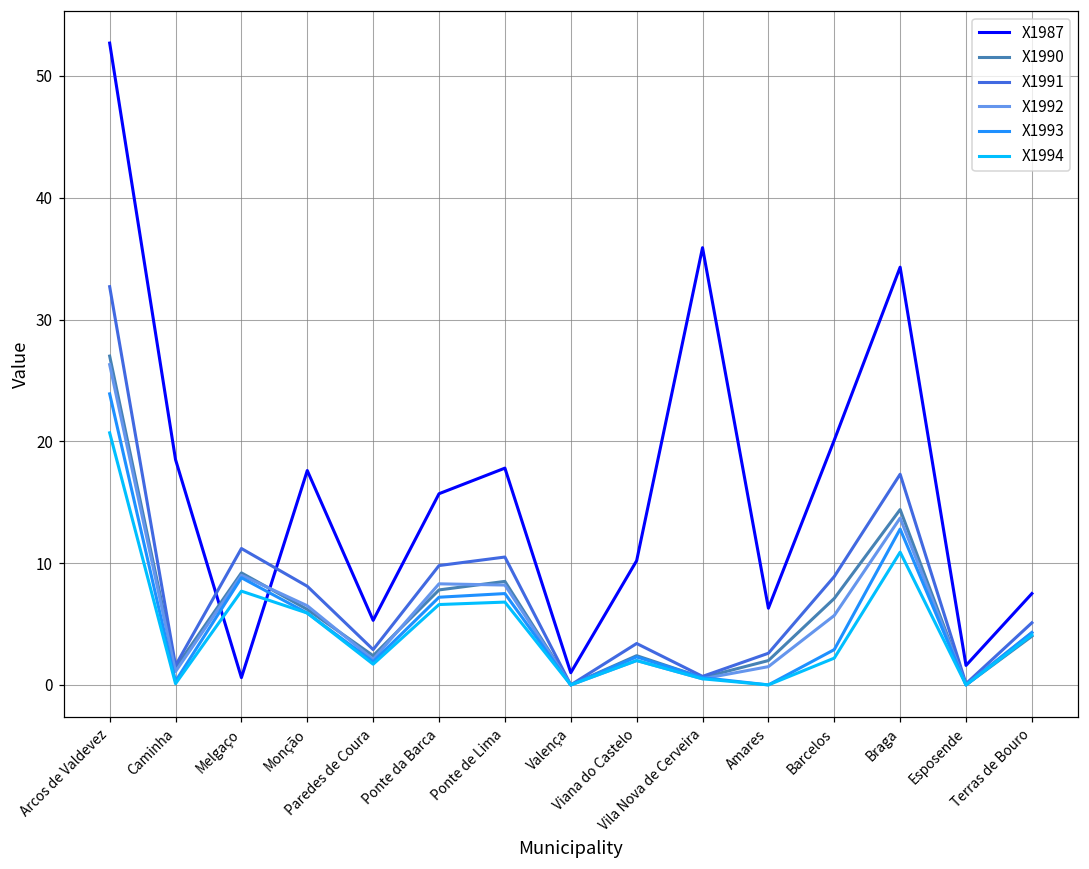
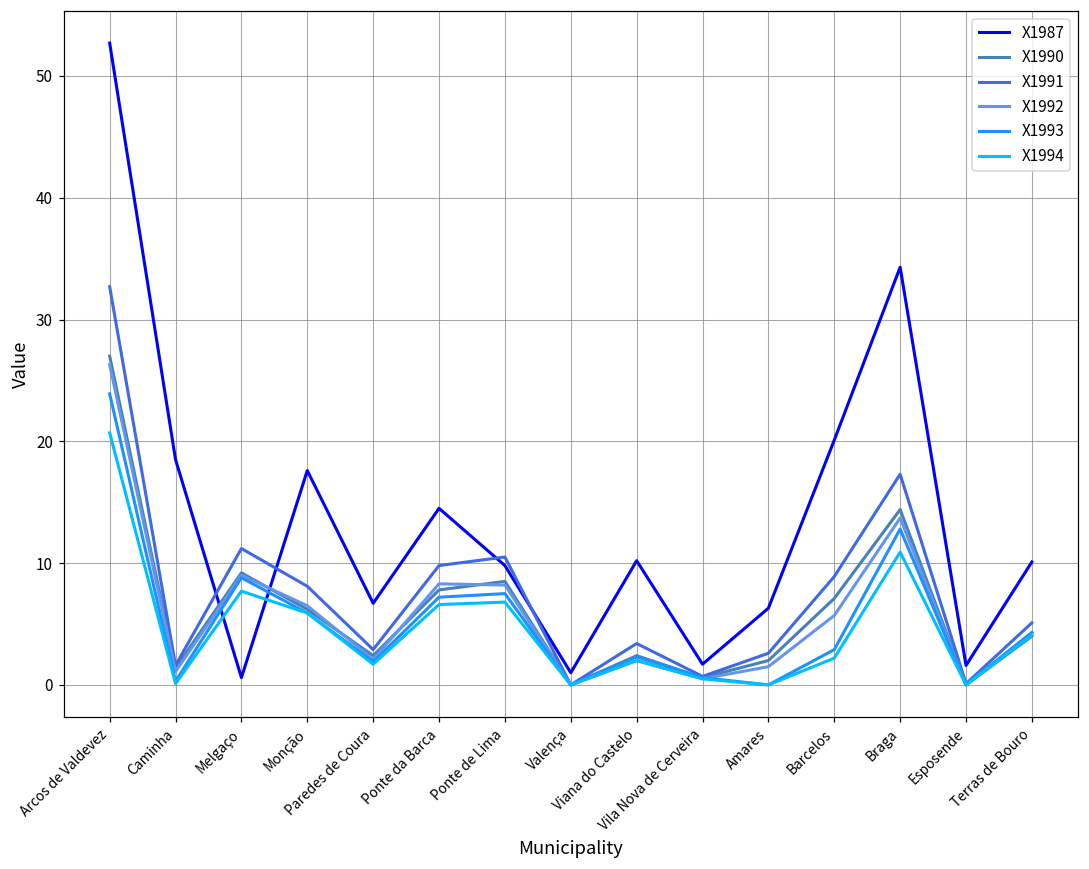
X1987, Paredes de Coura: 5.3 -> 6.7
X1987, Ponte da Barca: 15.7 -> 14.5
X1987, Ponte de Lima: 17.8 -> 9.8
X1987, Vila Nova de Cerveira: 35.9 -> 1.7
X1987, Terras de Bouro: 7.5 -> 10.1
